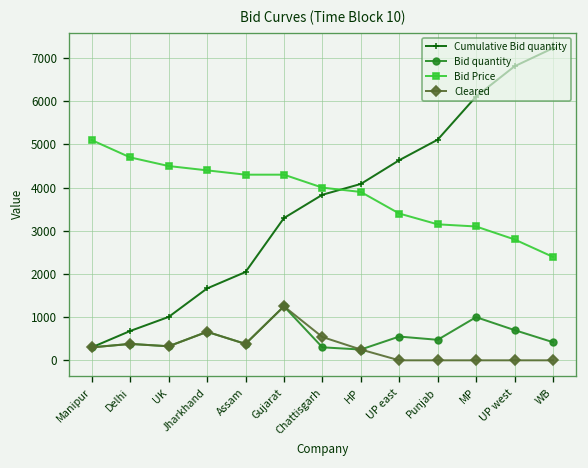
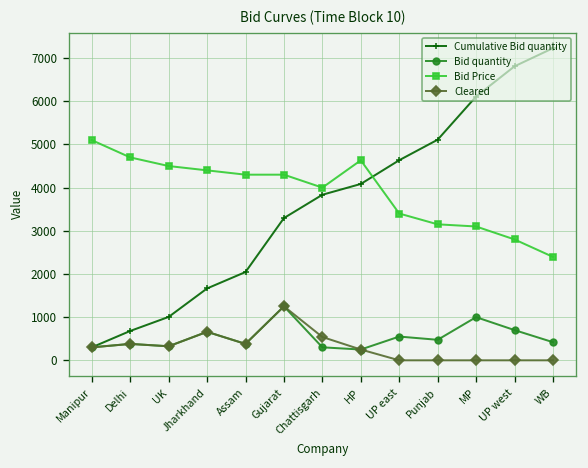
Bid Price, HP: 3900 -> 4600
